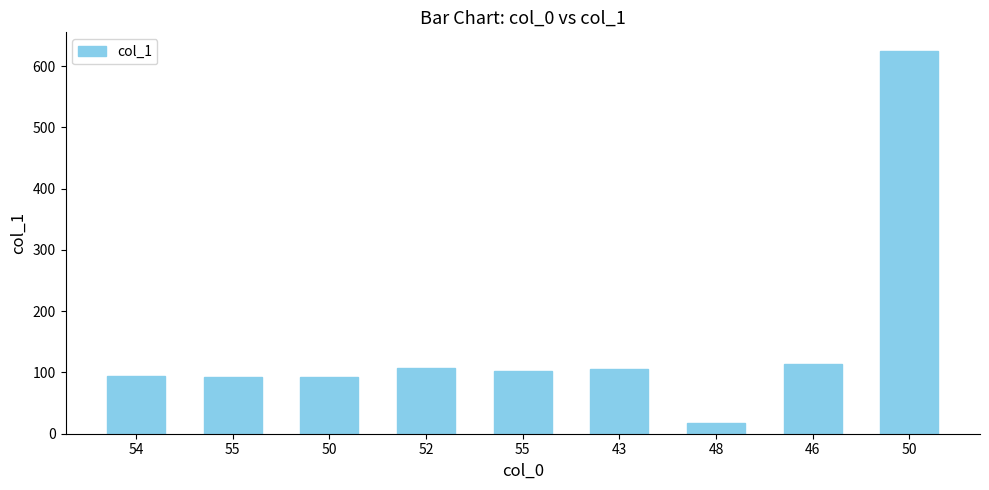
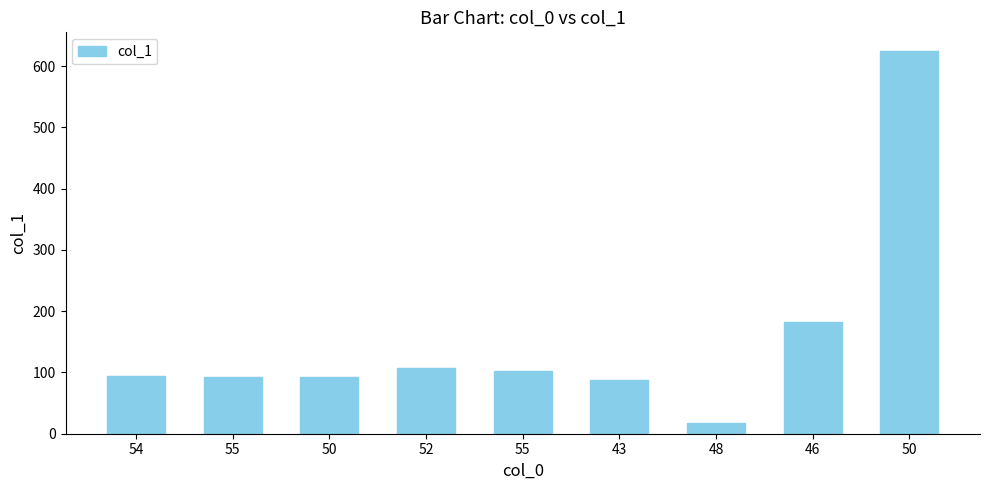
43: 110 -> 90
46: 110 -> 180
